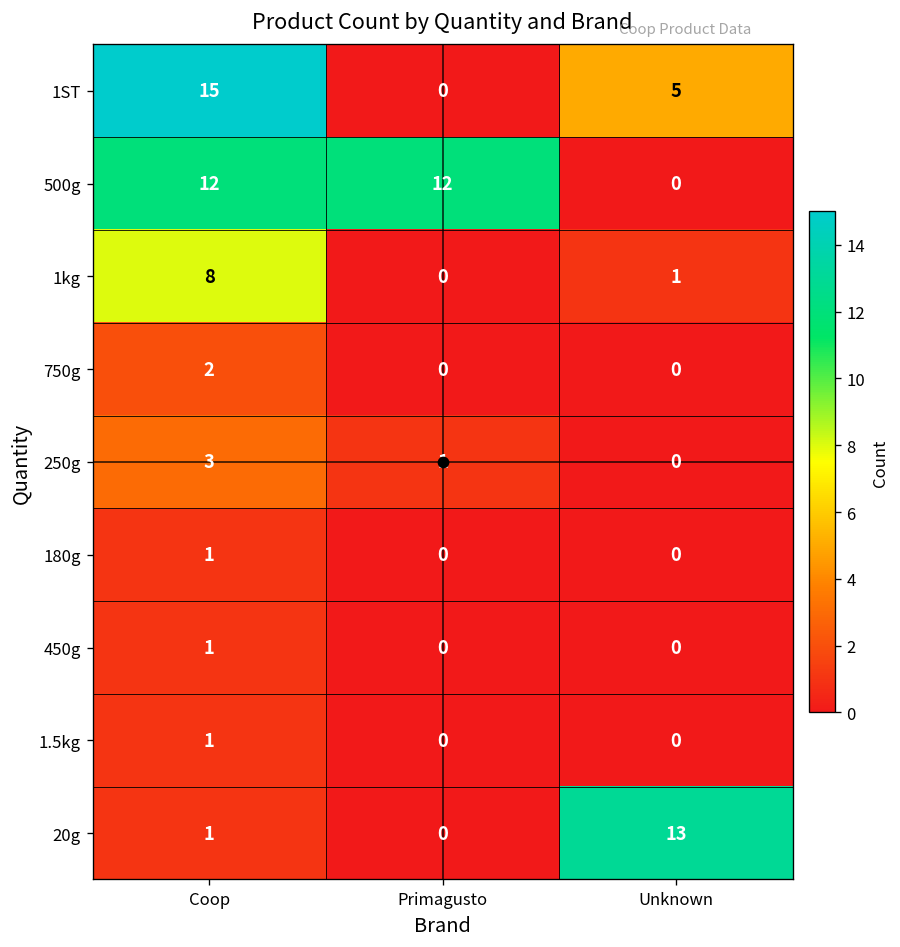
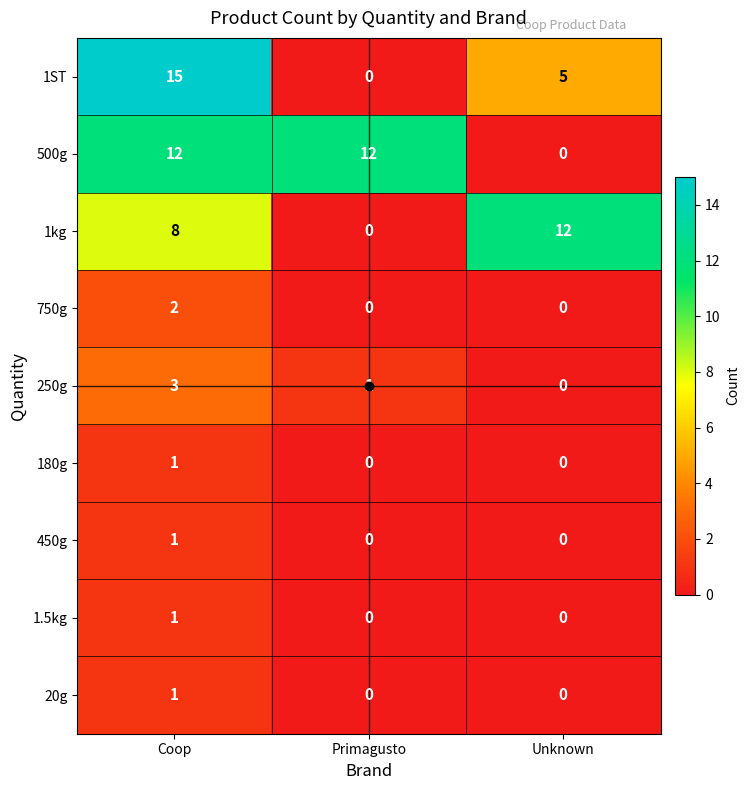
1kg, Unknown: 1 -> 12
20g, Unknown: 13 -> 0
